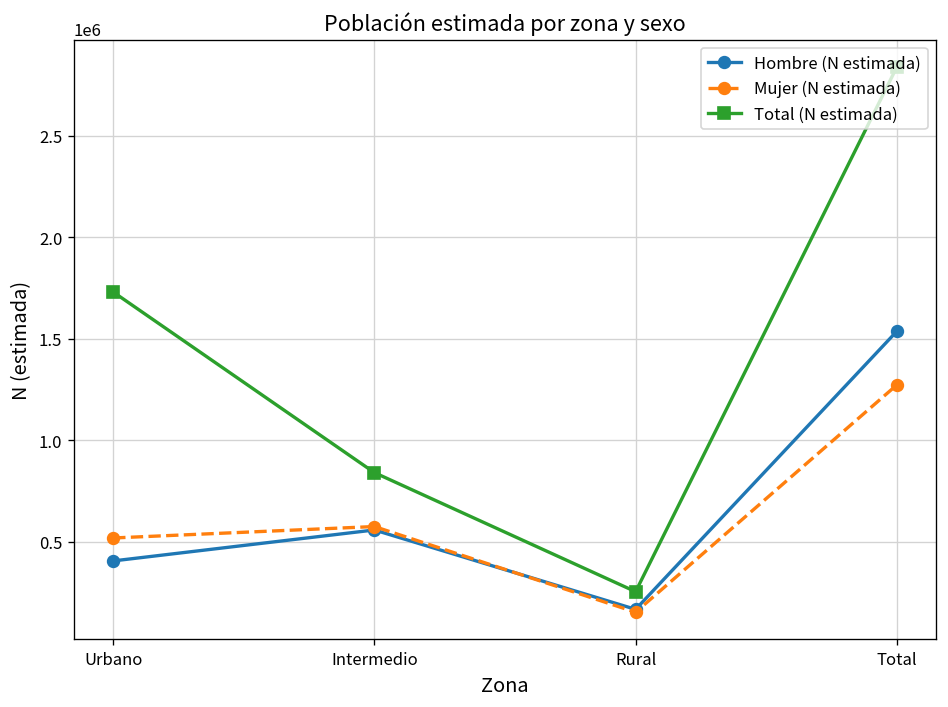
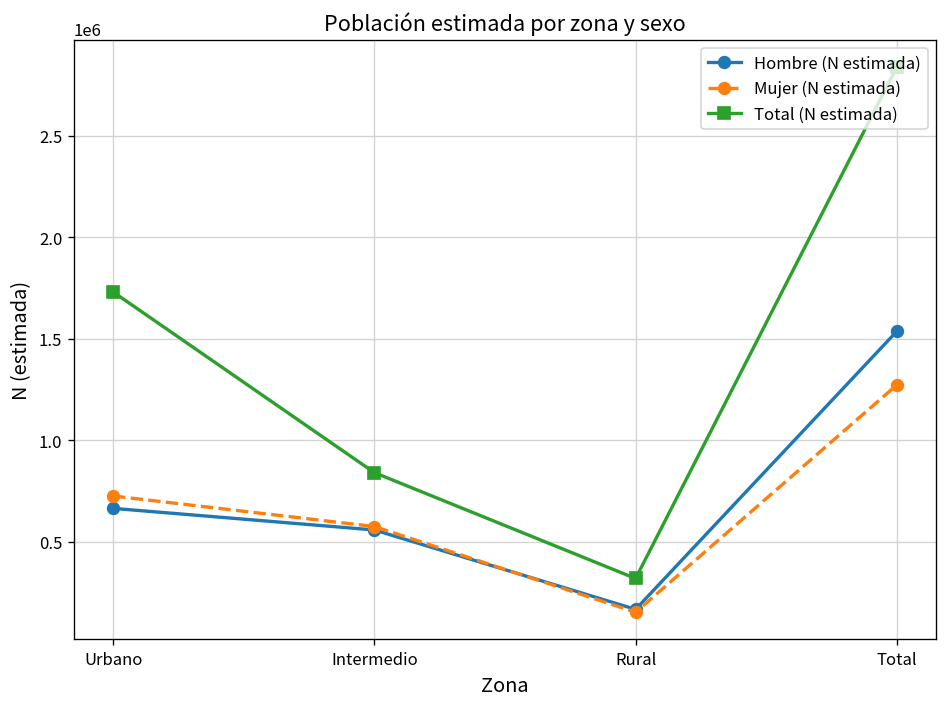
Hombre (N estimada), Urbano: 400000 -> 660000
Mujer (N estimada), Urbano: 520000 -> 720000
Total (N estimada), Rural: 250000 -> 320000
